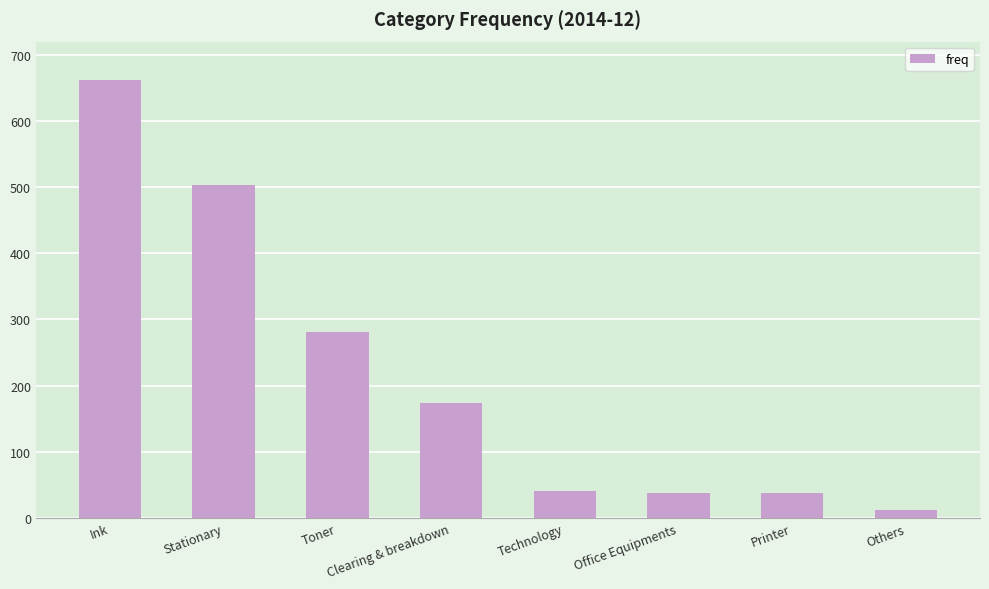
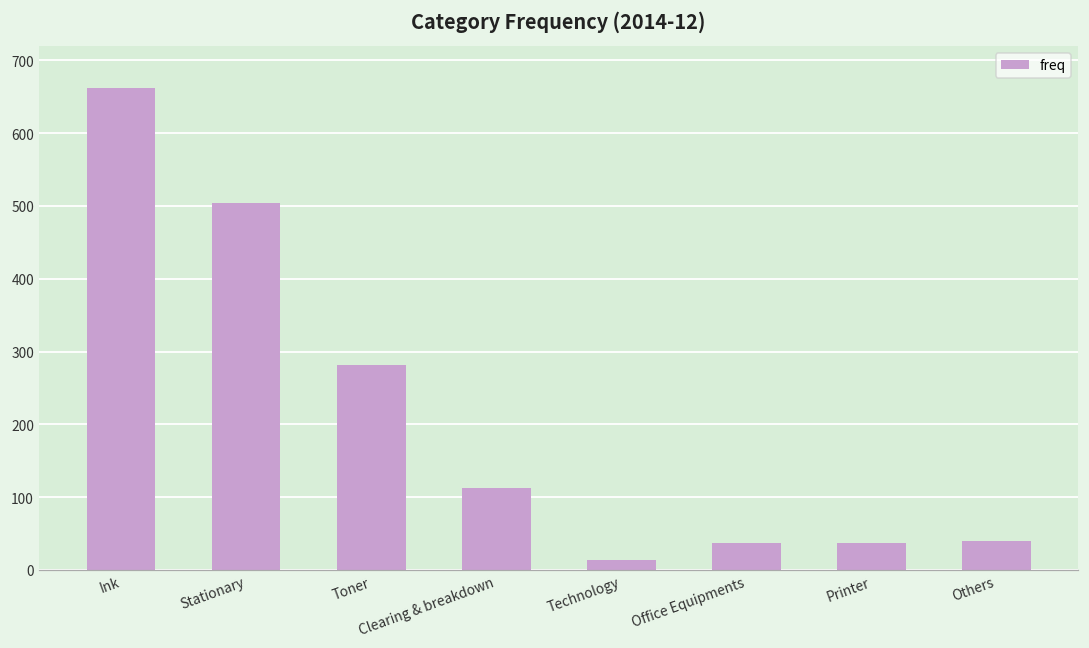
Clearing & breakdown: 170 -> 110
Technology: 40 -> 10
Others: 10 -> 40
